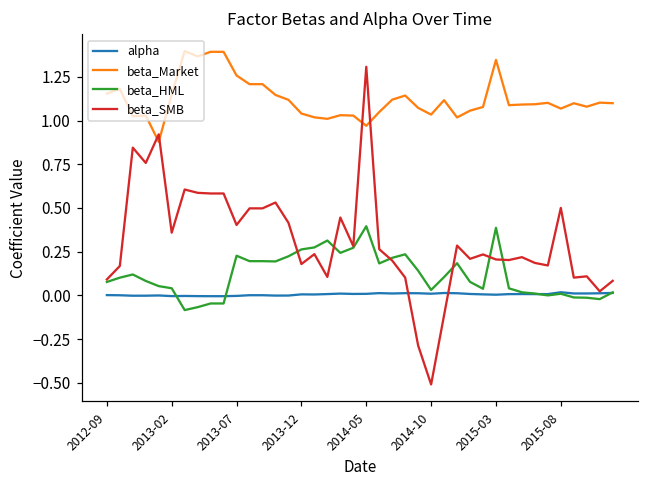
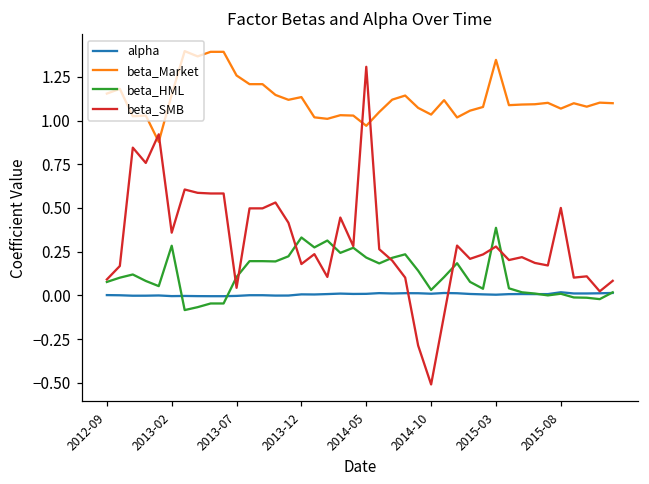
beta_HML, 2013-02: 0.04 -> 0.28
beta_HML, 2013-07: 0.23 -> 0.10
beta_SMB, 2013-07: 0.40 -> 0.04
beta_Market, 2013-12: 1.04 -> 1.13
beta_HML, 2013-12: 0.26 -> 0.33
beta_HML, 2014-05: 0.40 -> 0.22
beta_SMB, 2015-03: 0.21 -> 0.28
